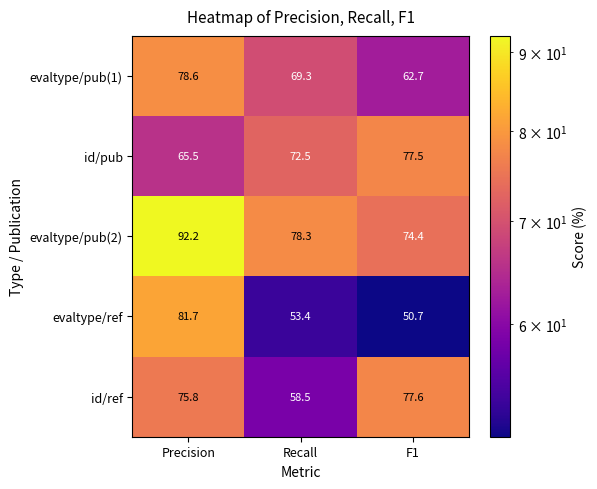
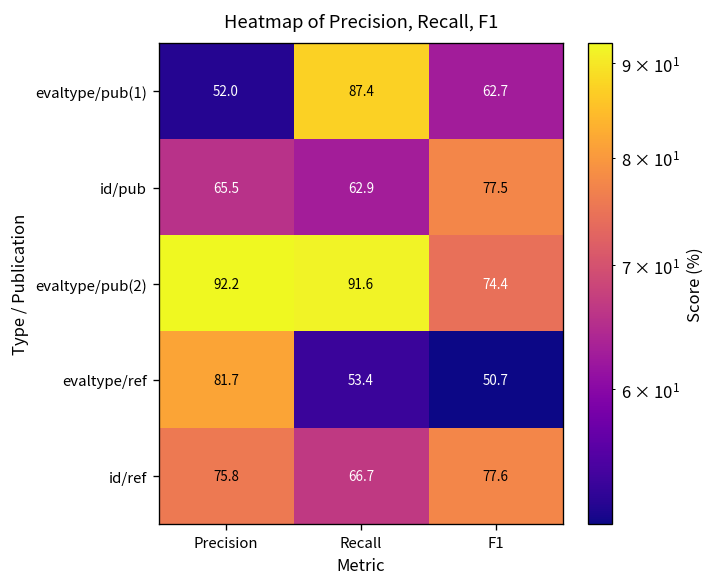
evaltype/pub(1), Precision: 78.6 -> 52.0
evaltype/pub(1), Recall: 69.3 -> 87.4
id/pub, Recall: 72.5 -> 62.9
evaltype/pub(2), Recall: 78.3 -> 91.6
id/ref, Recall: 58.5 -> 66.7
